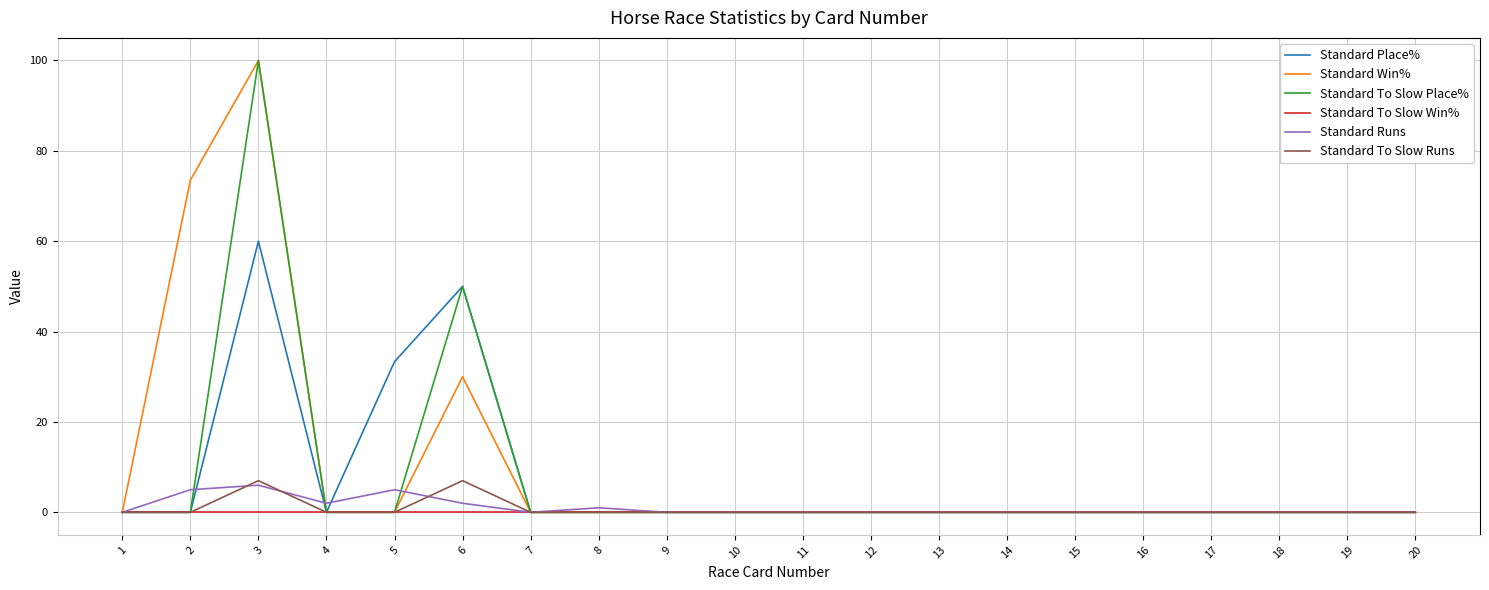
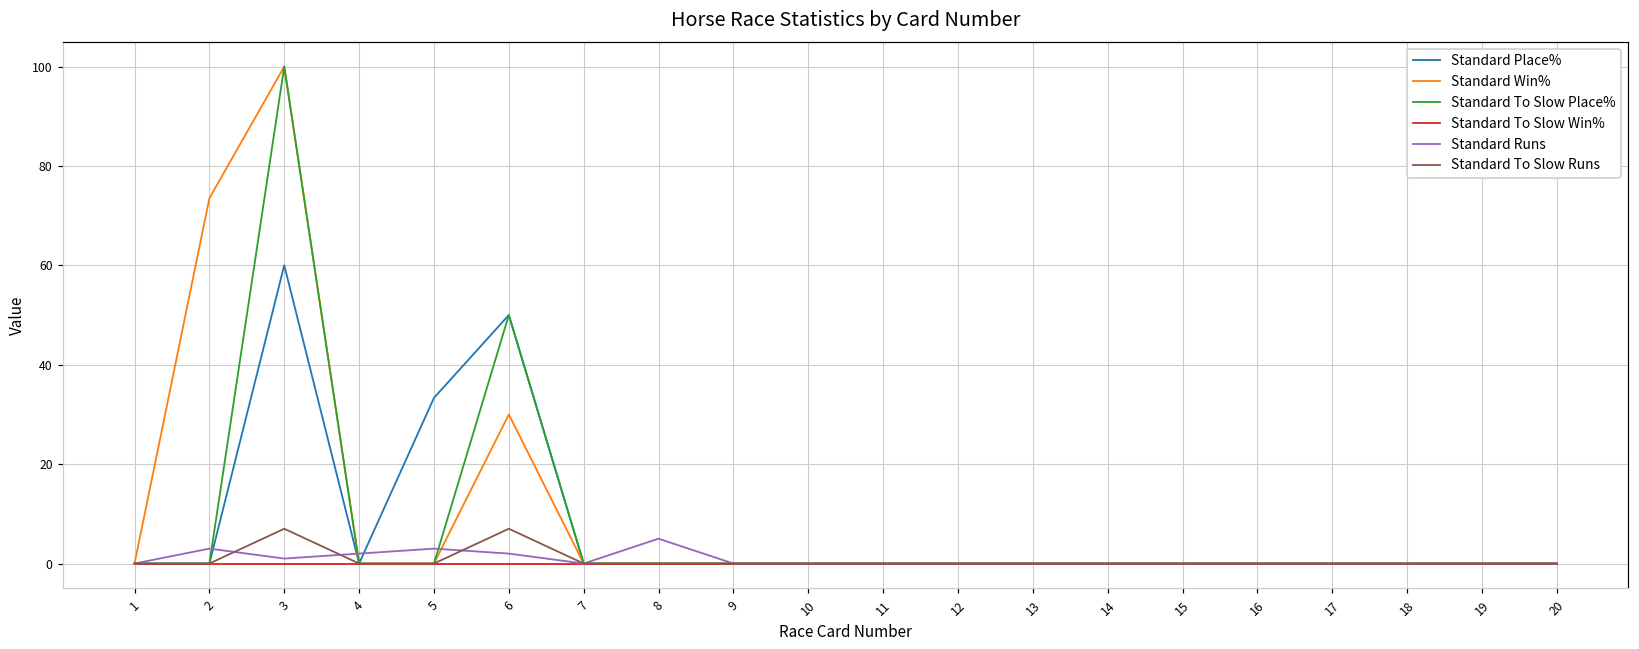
Standard Runs, 2: 5 -> 3
Standard Runs, 3: 6 -> 1
Standard Runs, 5: 5 -> 3
Standard Runs, 8: 1 -> 5
